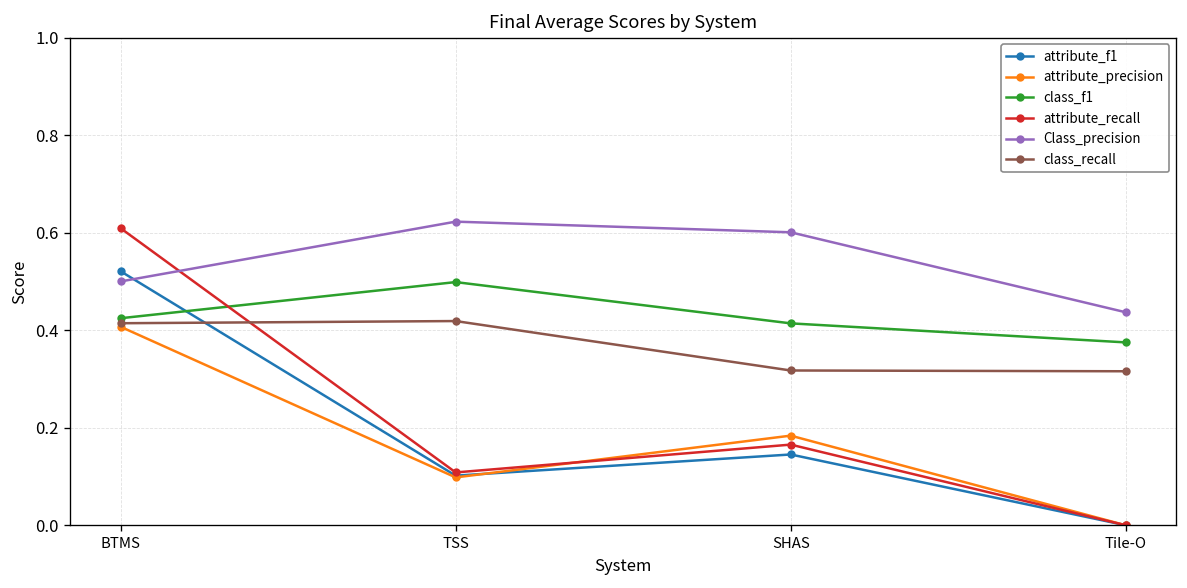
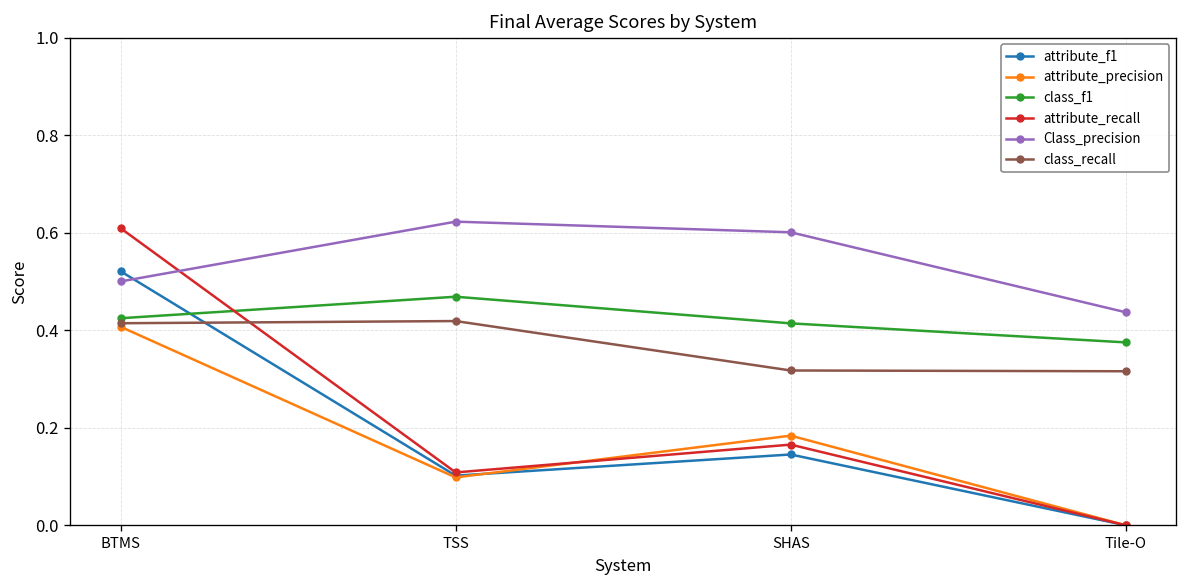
class_f1, TSS: 0.50 -> 0.47
